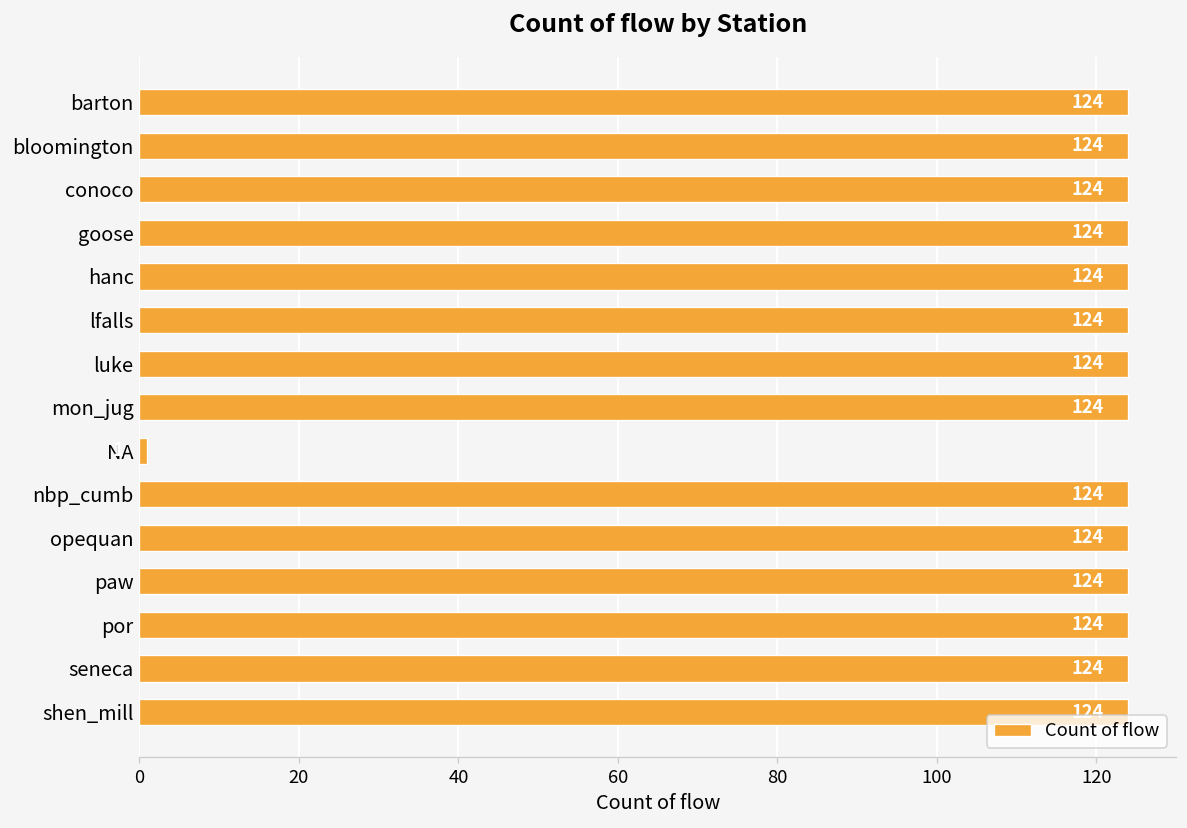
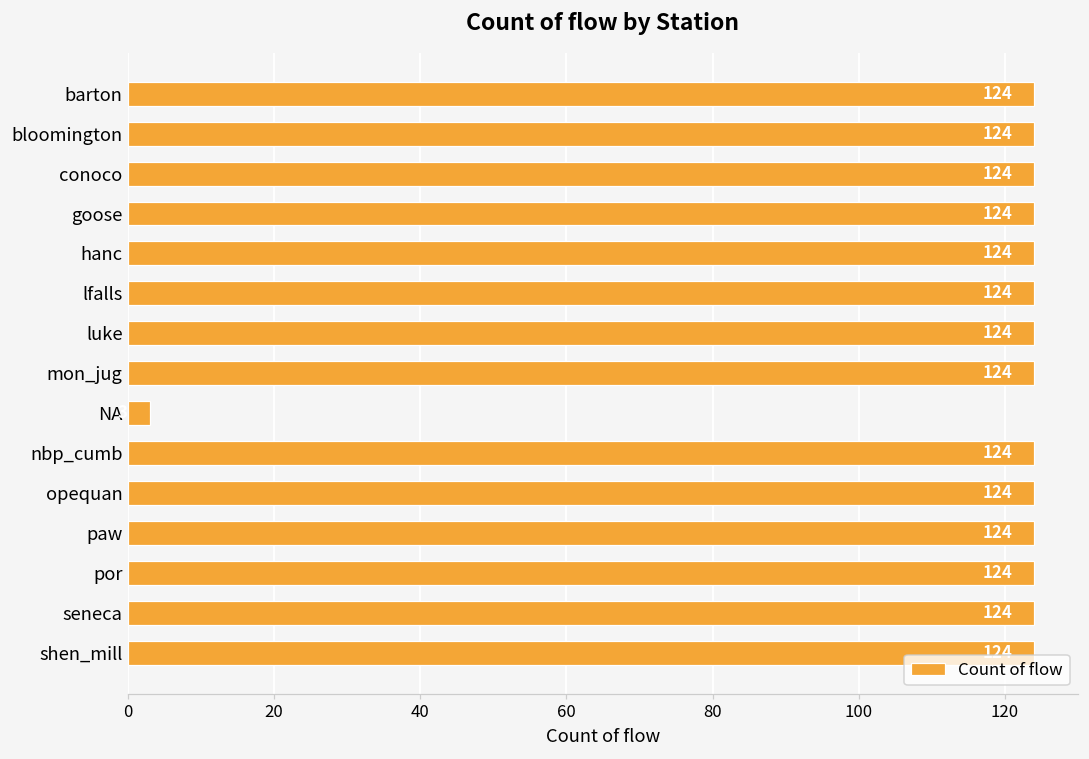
NA: 1 -> 3
